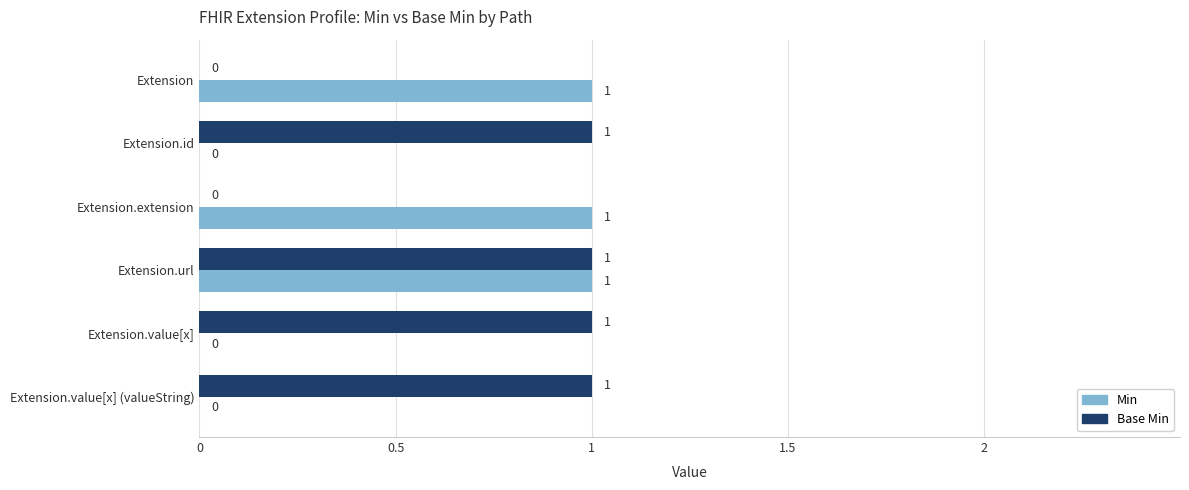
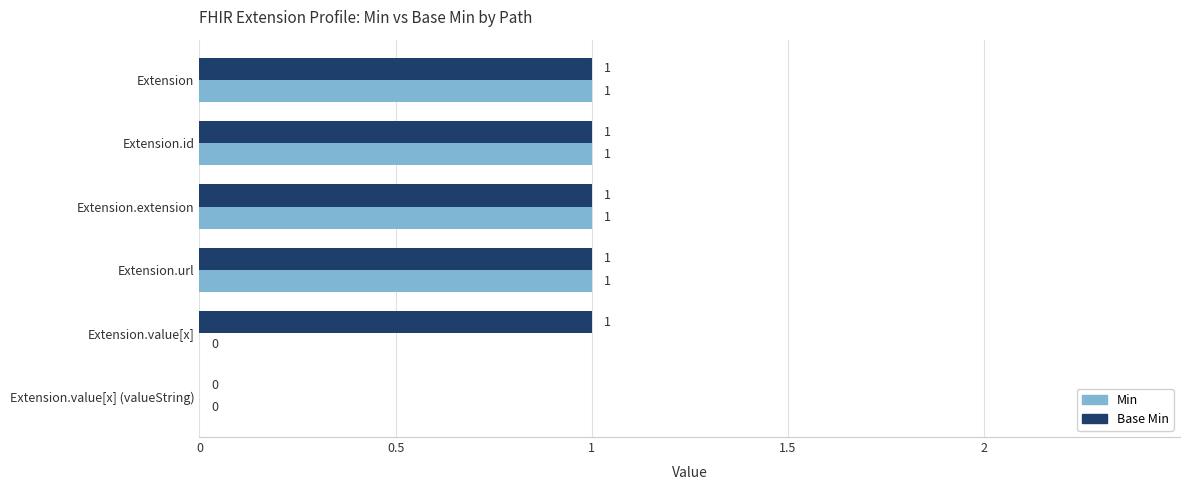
Base Min, Extension: 0 -> 1
Min, Extension.id: 0 -> 1
Base Min, Extension.extension: 0 -> 1
Base Min, Extension.value[x] (valueString): 1 -> 0
